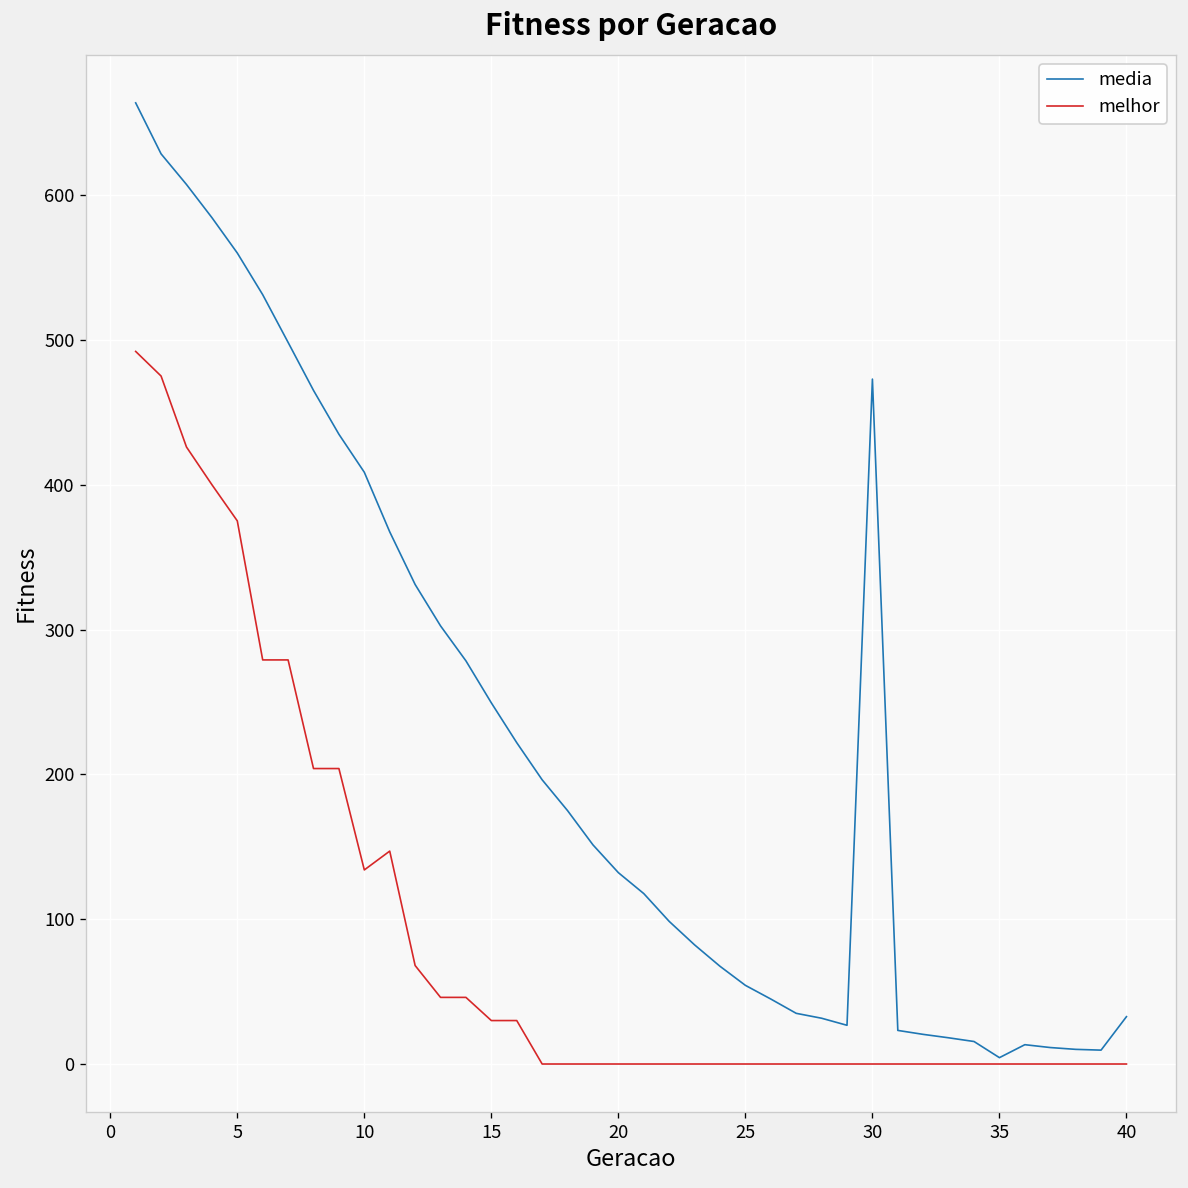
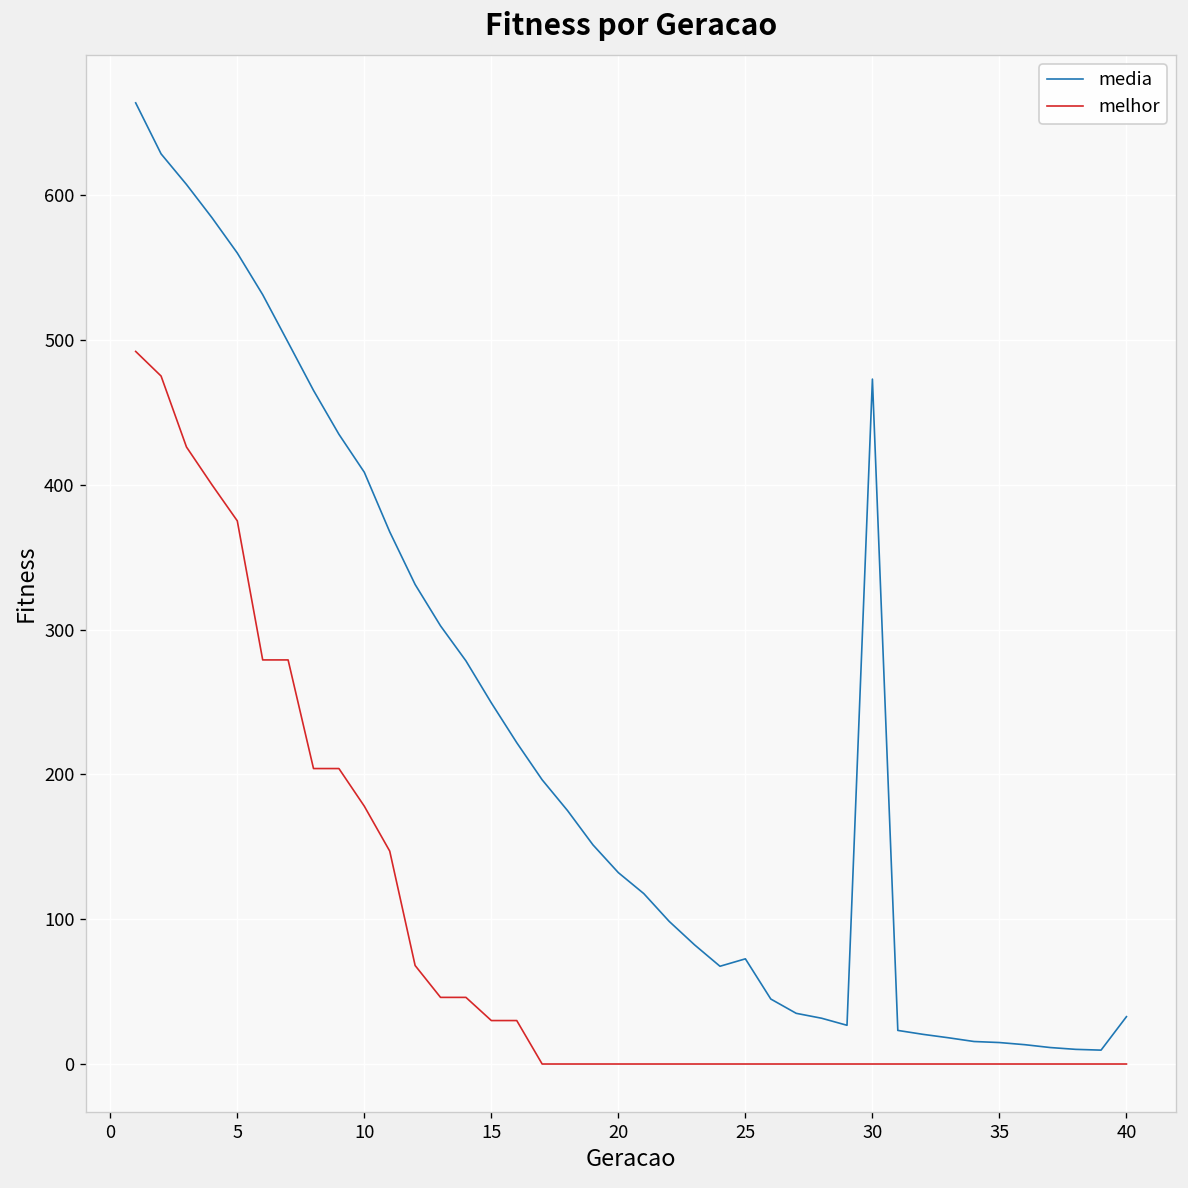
melhor, 10: 134 -> 178
media, 25: 54 -> 73
media, 35: 4 -> 15
